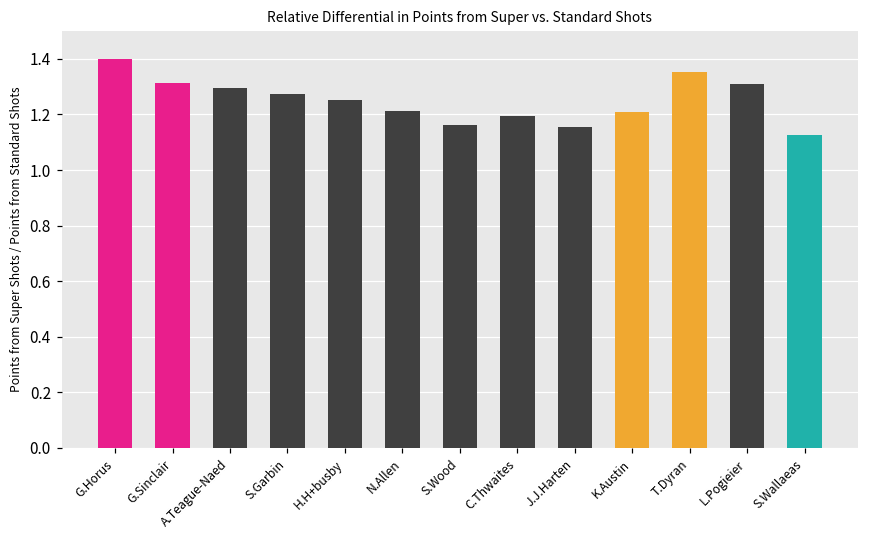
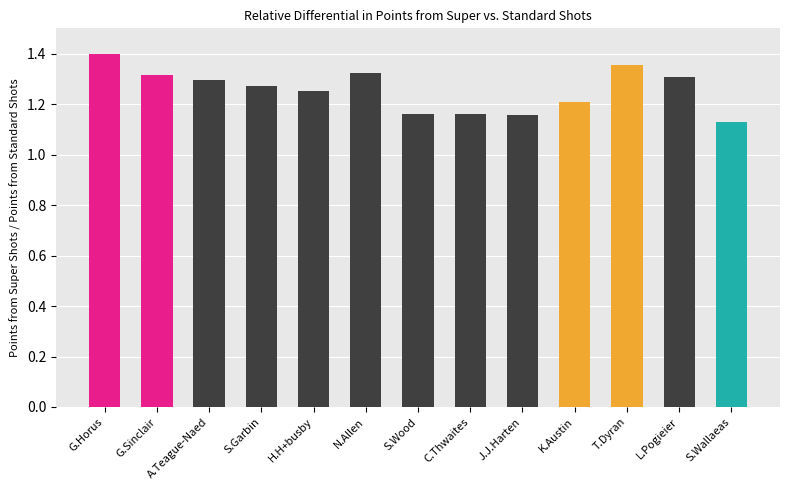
N.Allen: 1.21 -> 1.32
C.Thwaites: 1.20 -> 1.16
